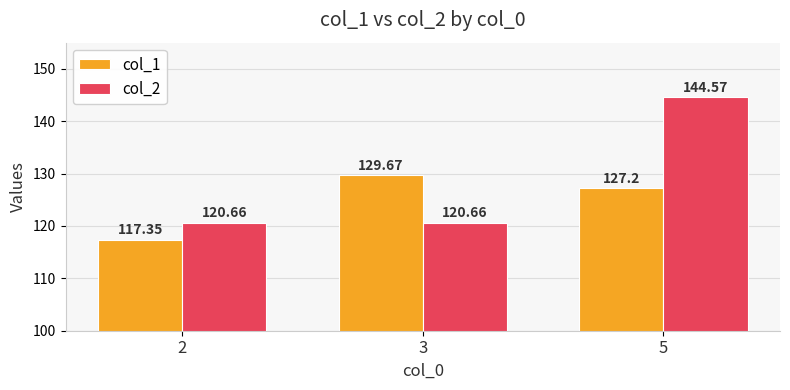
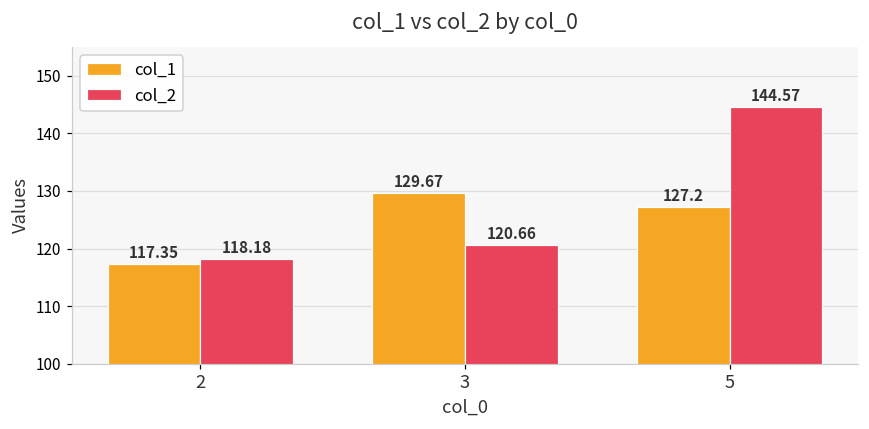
col_2, 2: 120.66 -> 118.18
